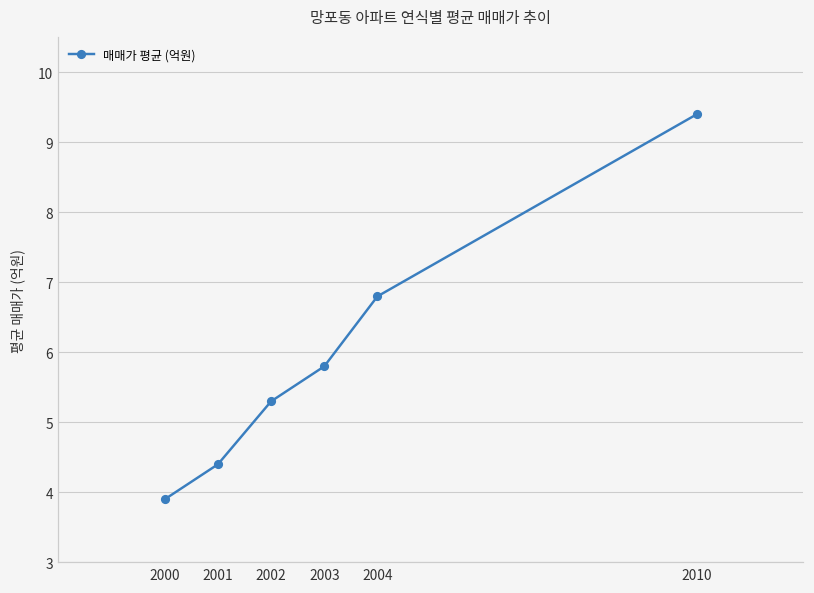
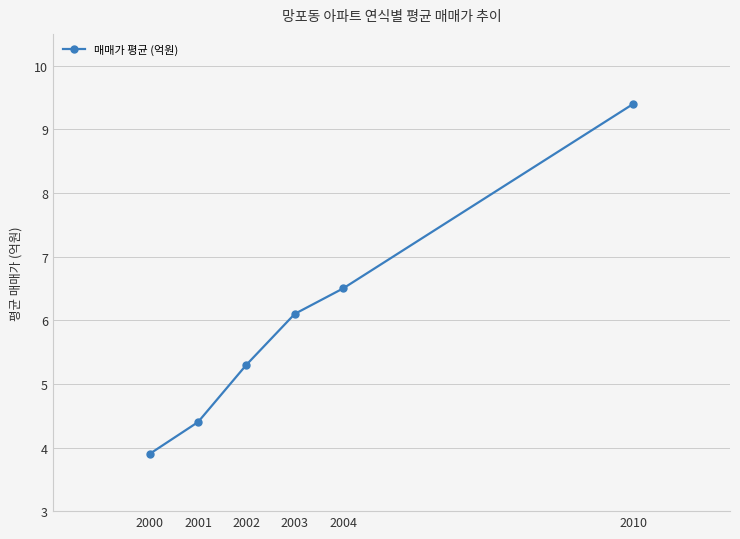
2003: 5.8 -> 6.1
2004: 6.8 -> 6.5
